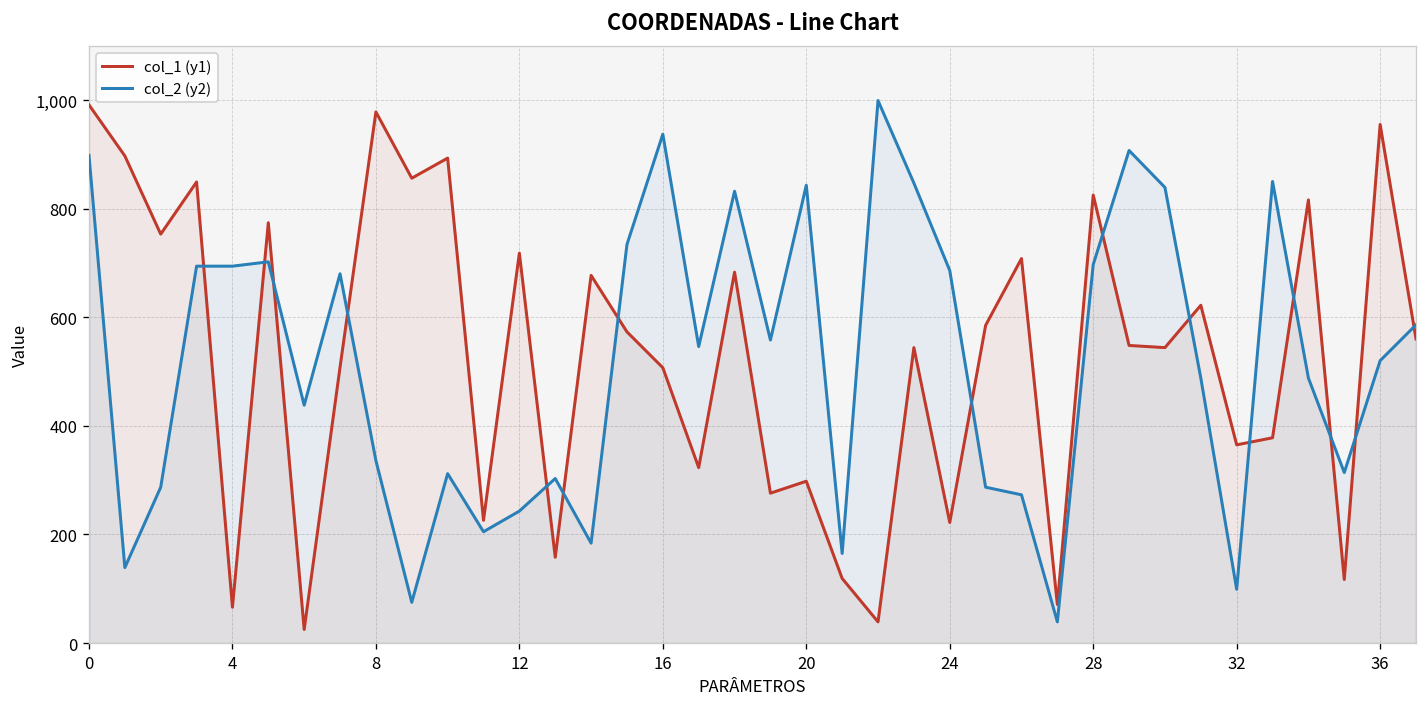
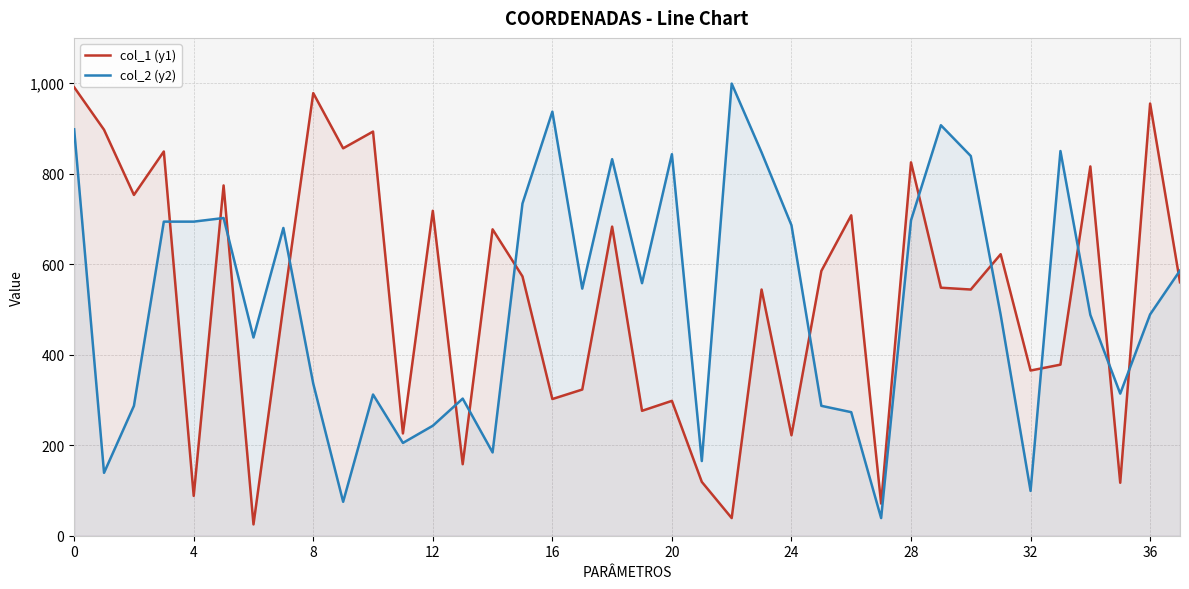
col_1 (y1), 4: 70 -> 90
col_1 (y1), 16: 510 -> 300
col_2 (y2), 36: 520 -> 490
